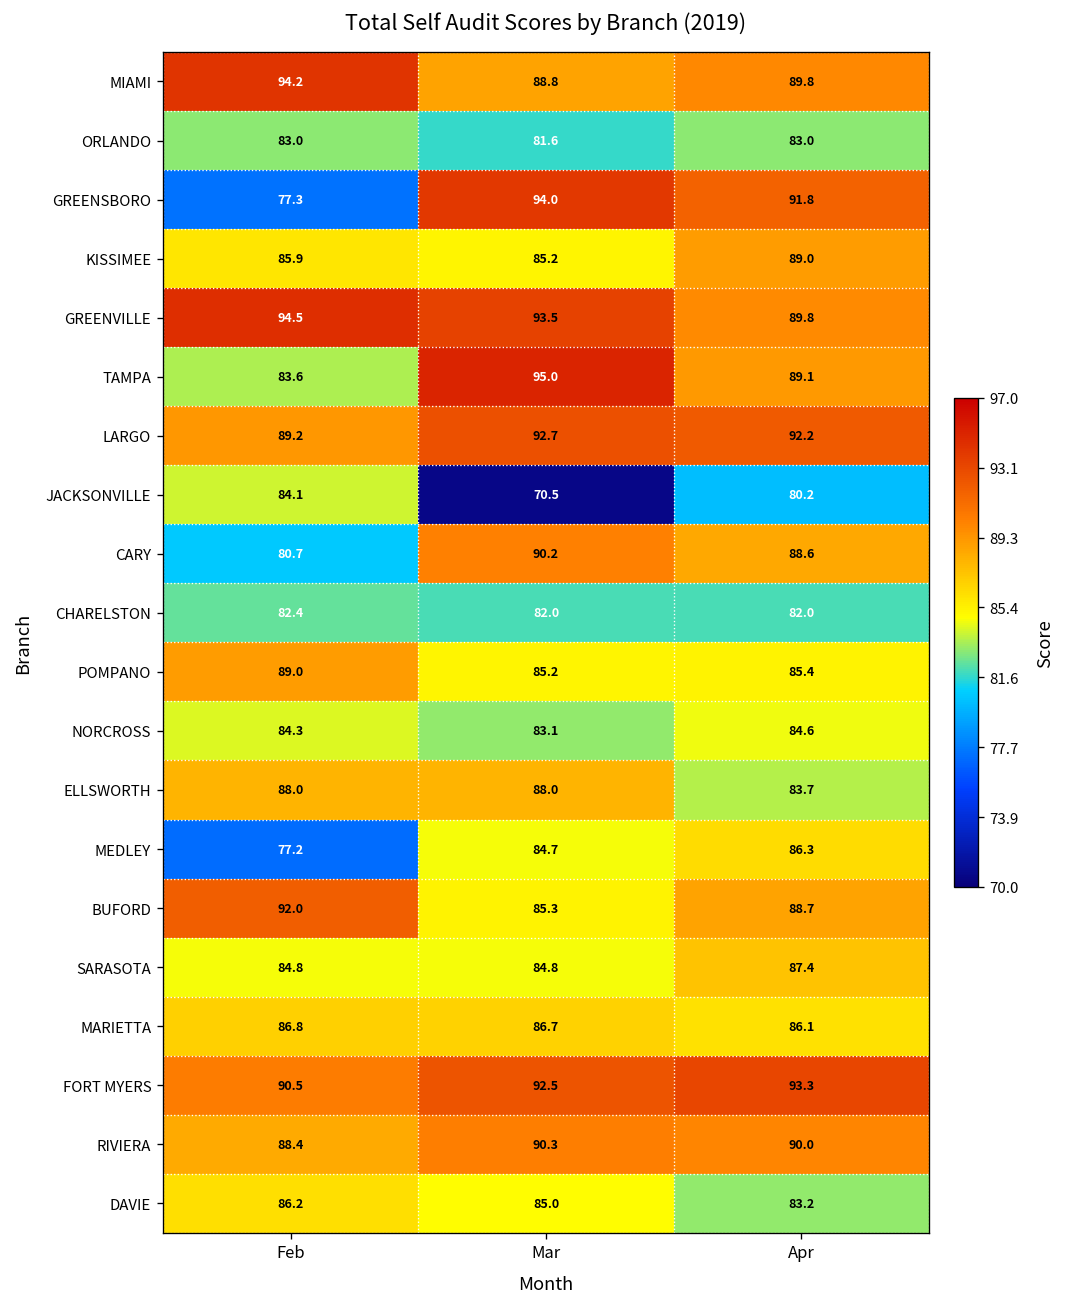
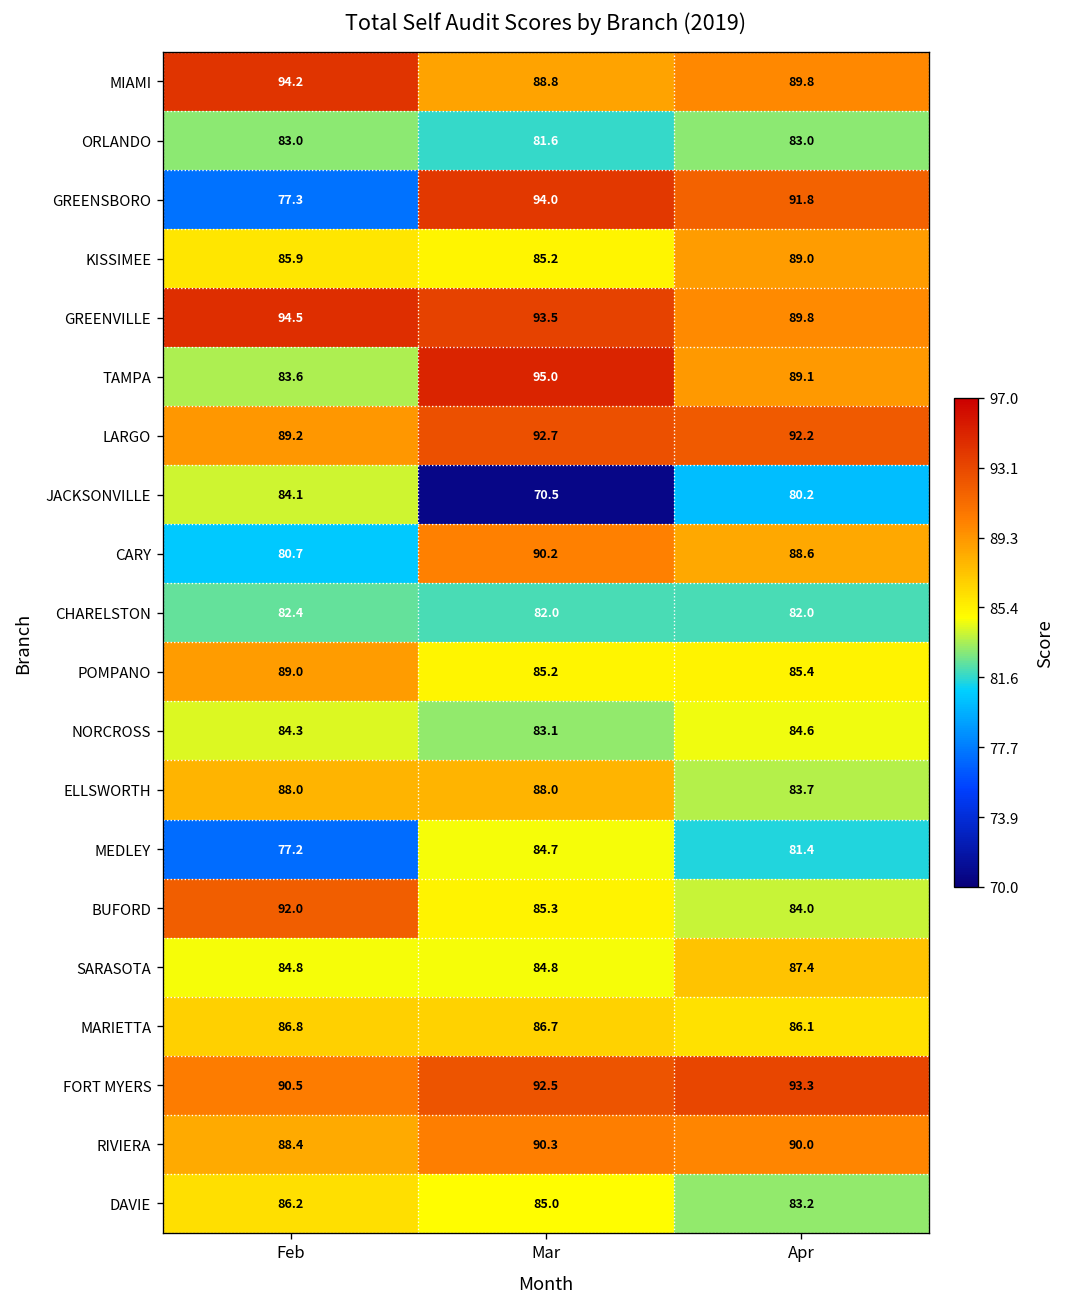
MEDLEY, Apr: 86.3 -> 81.4
BUFORD, Apr: 88.7 -> 84.0
